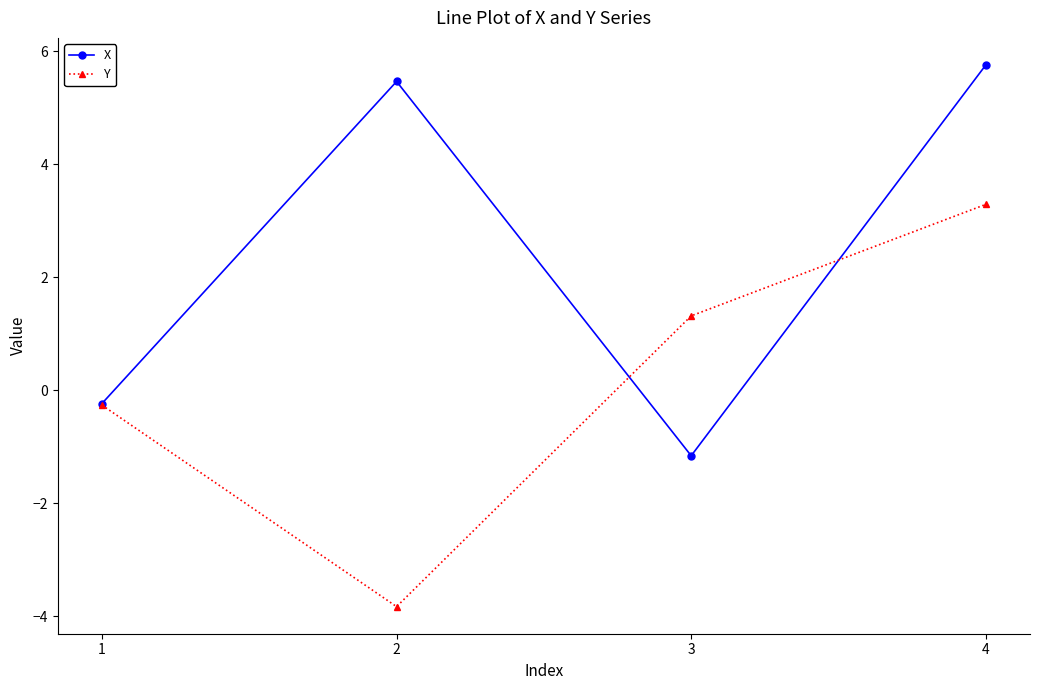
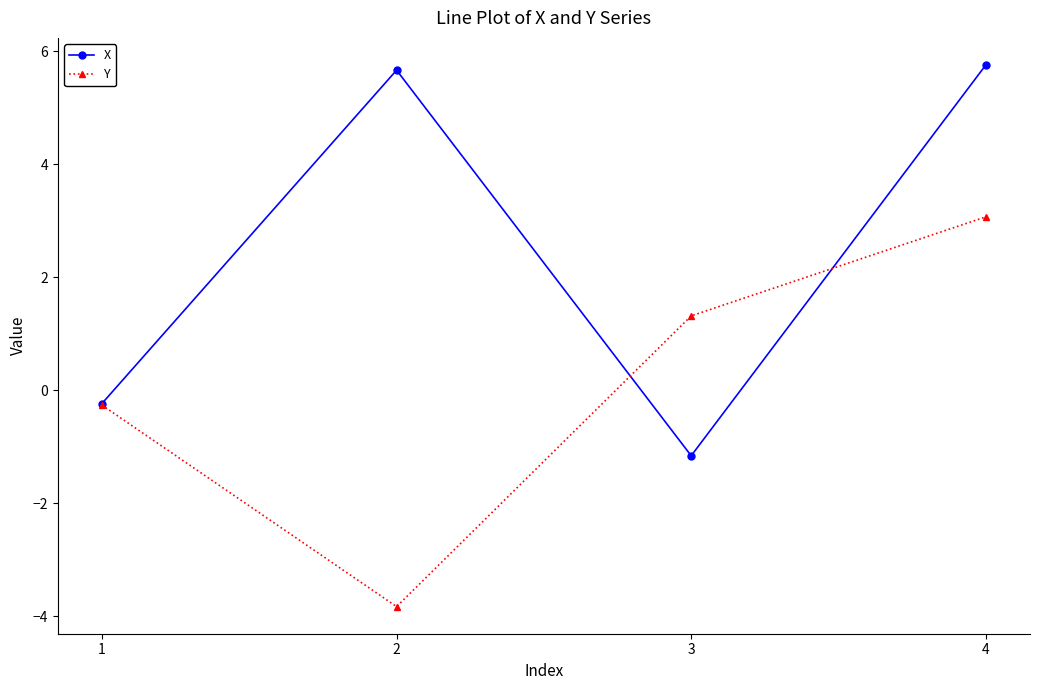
X, 2: 5.5 -> 5.7
Y, 4: 3.3 -> 3.1
